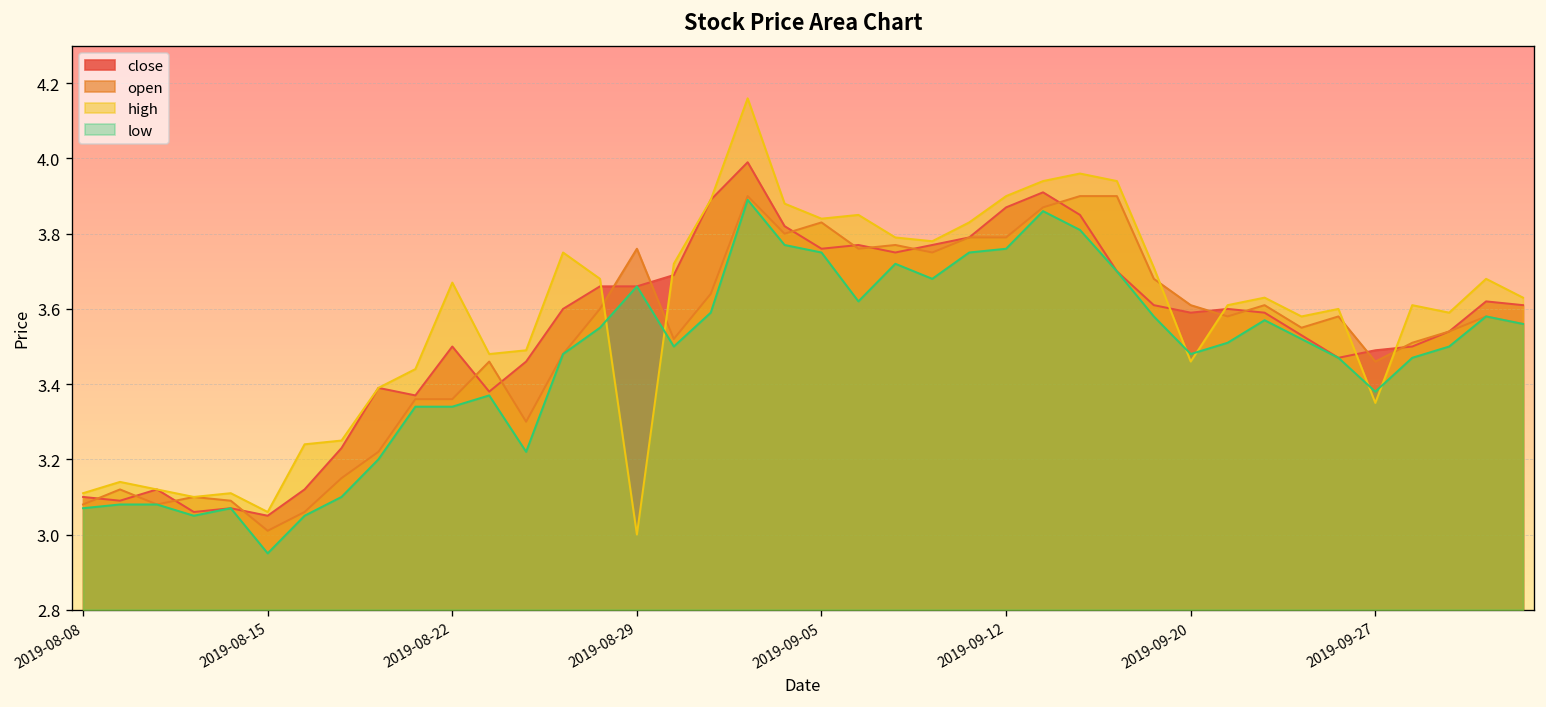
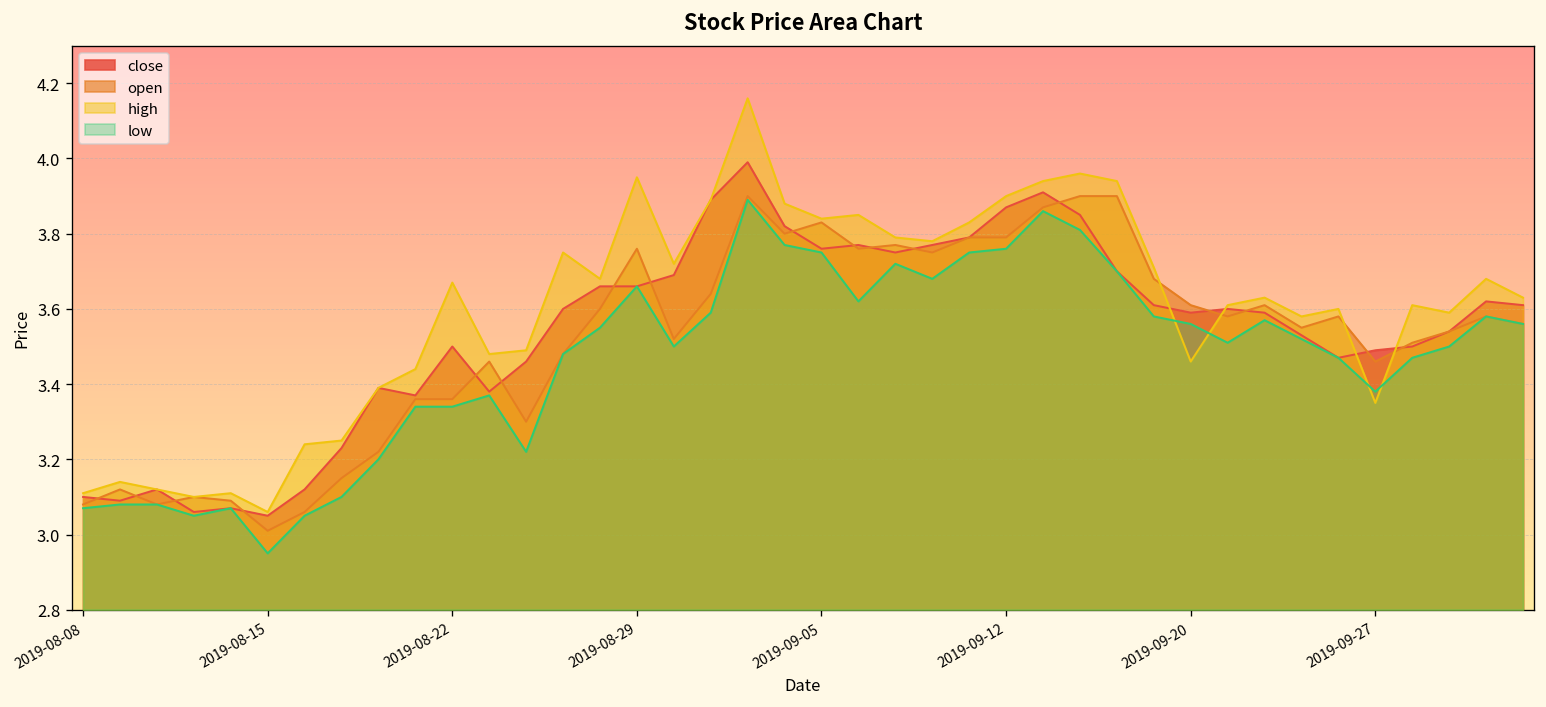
high, 2019-08-29: 3.00 -> 3.95
low, 2019-09-20: 3.48 -> 3.56
